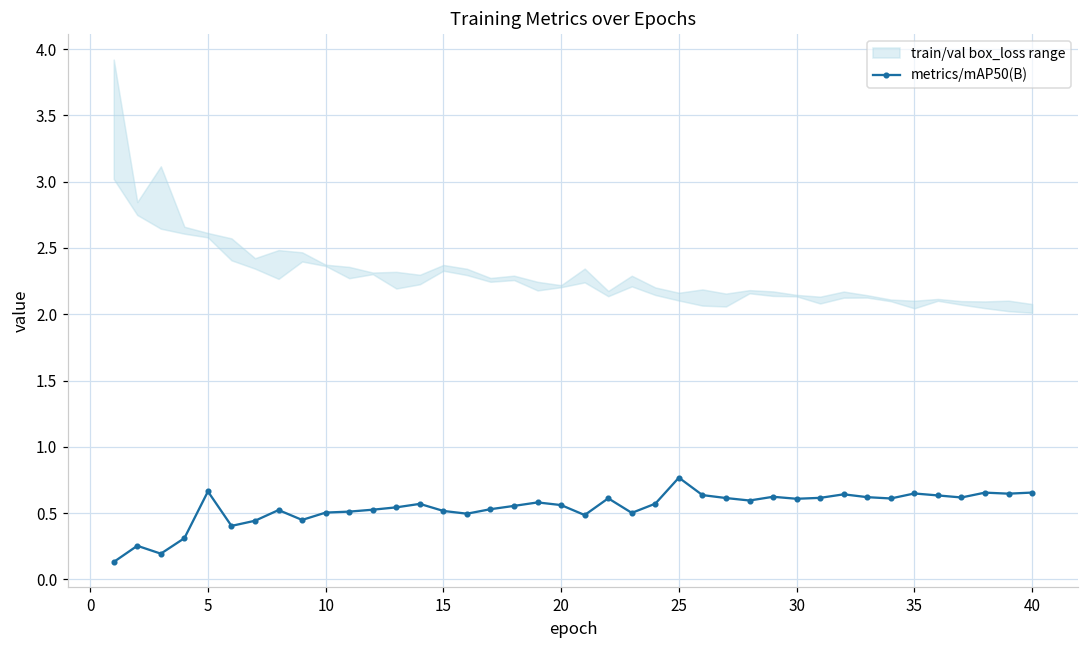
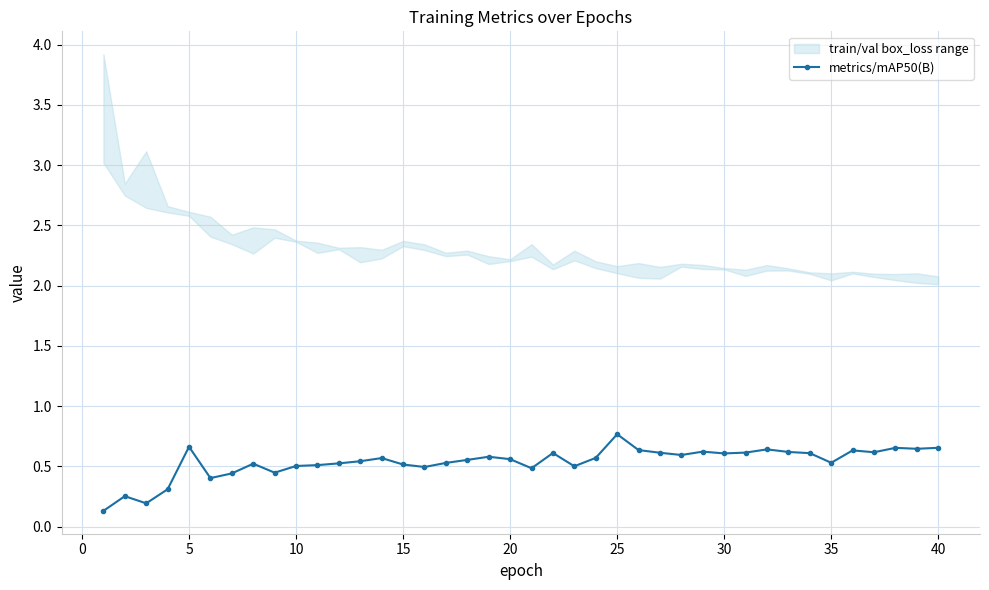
metrics/mAP50(B), 35: 0.65 -> 0.53
